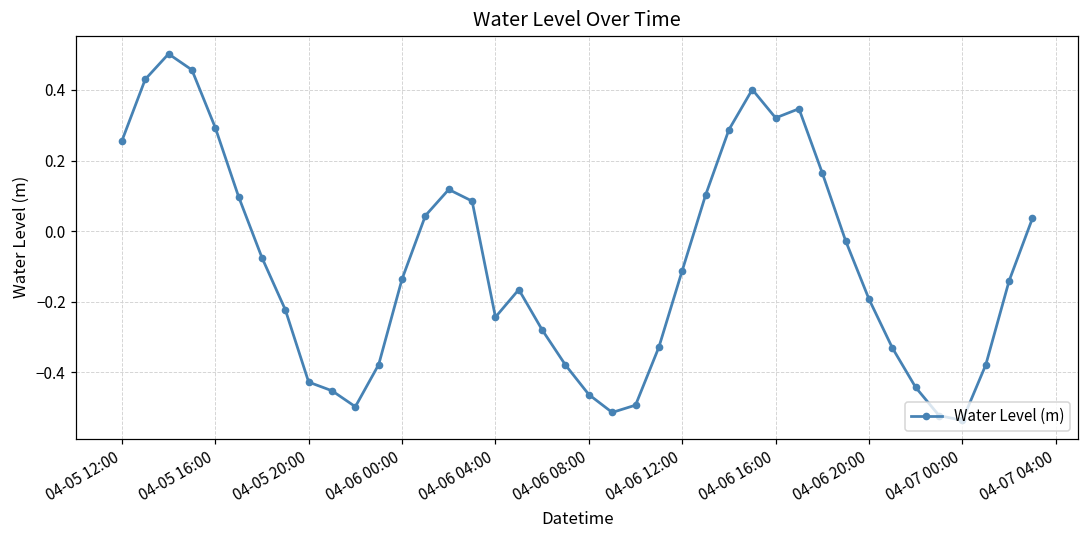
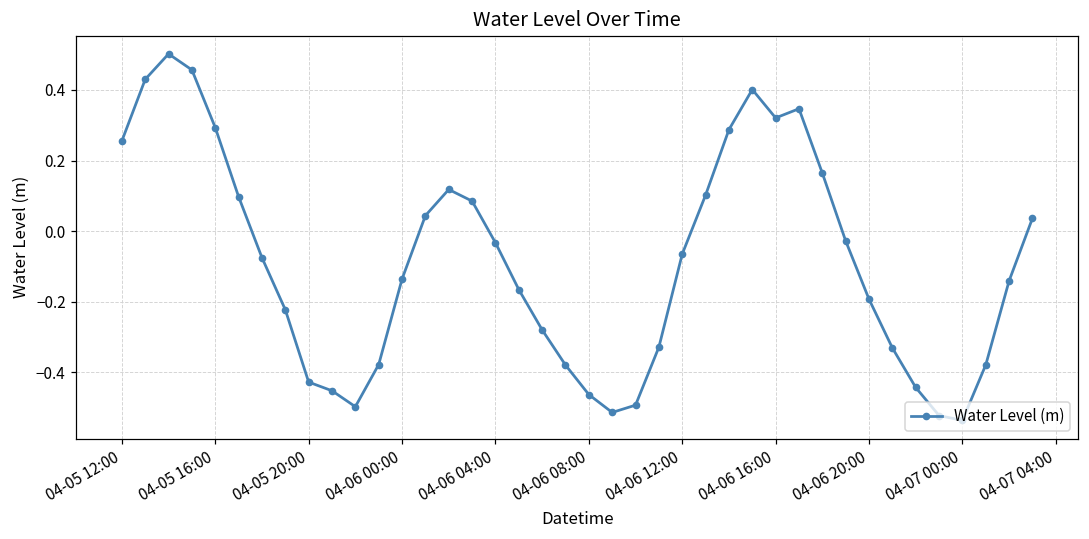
04-06 04:00: -0.24 -> -0.03
04-06 12:00: -0.11 -> -0.06
